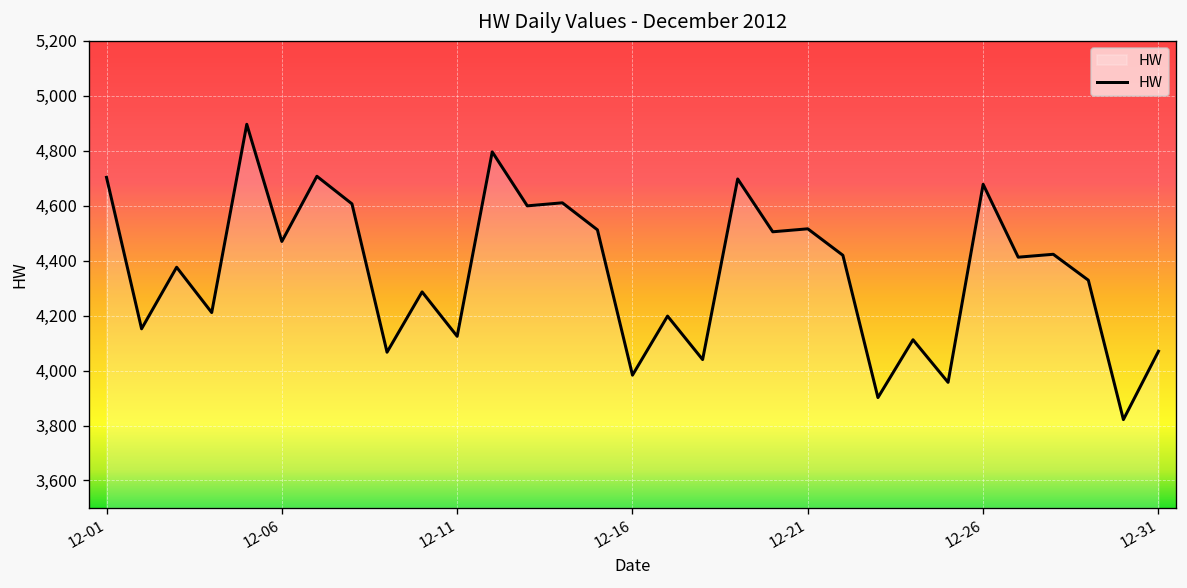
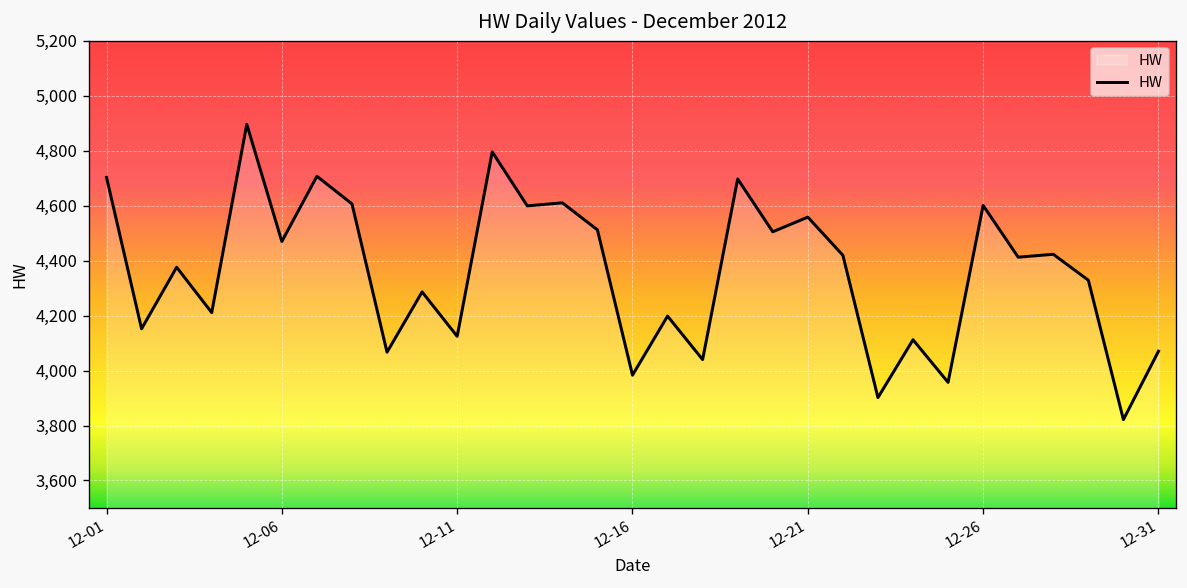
12-21: 4,520 -> 4,560
12-26: 4,680 -> 4,600
